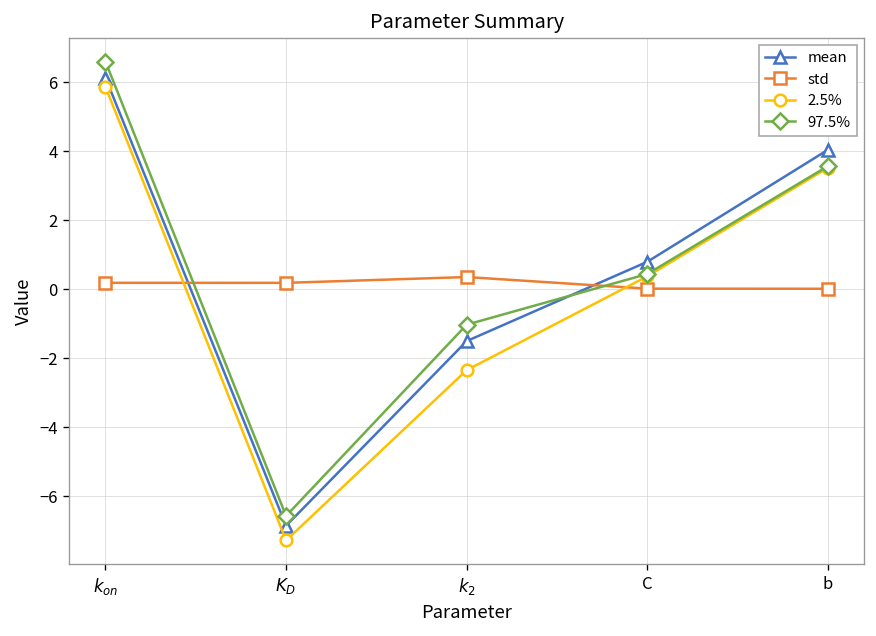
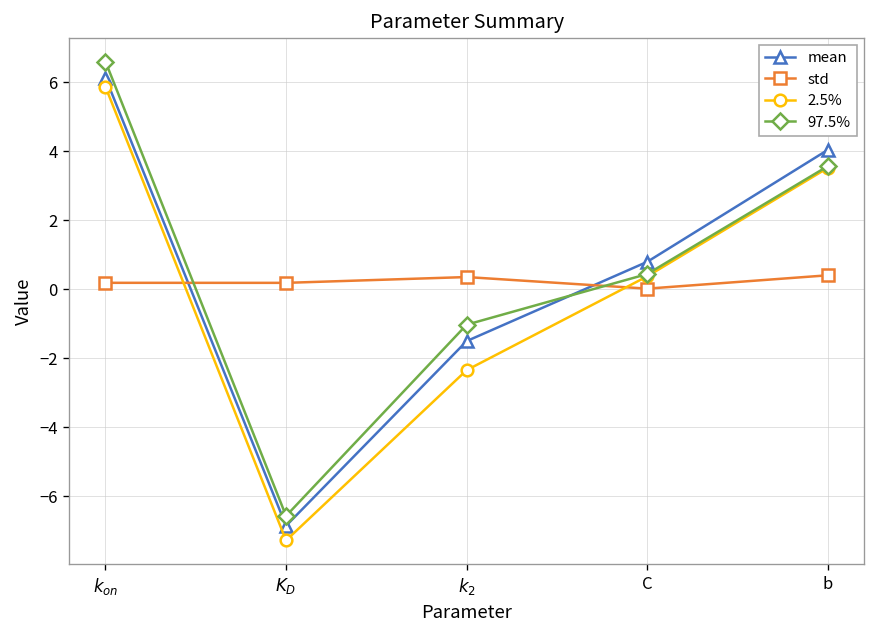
std, b: 0.0 -> 0.4
